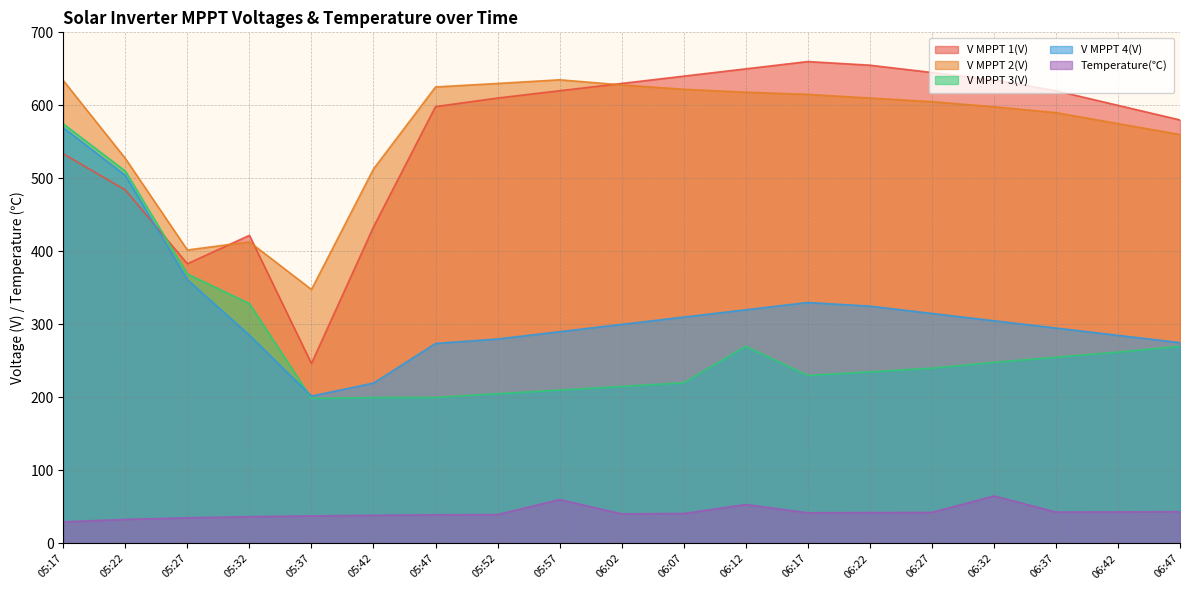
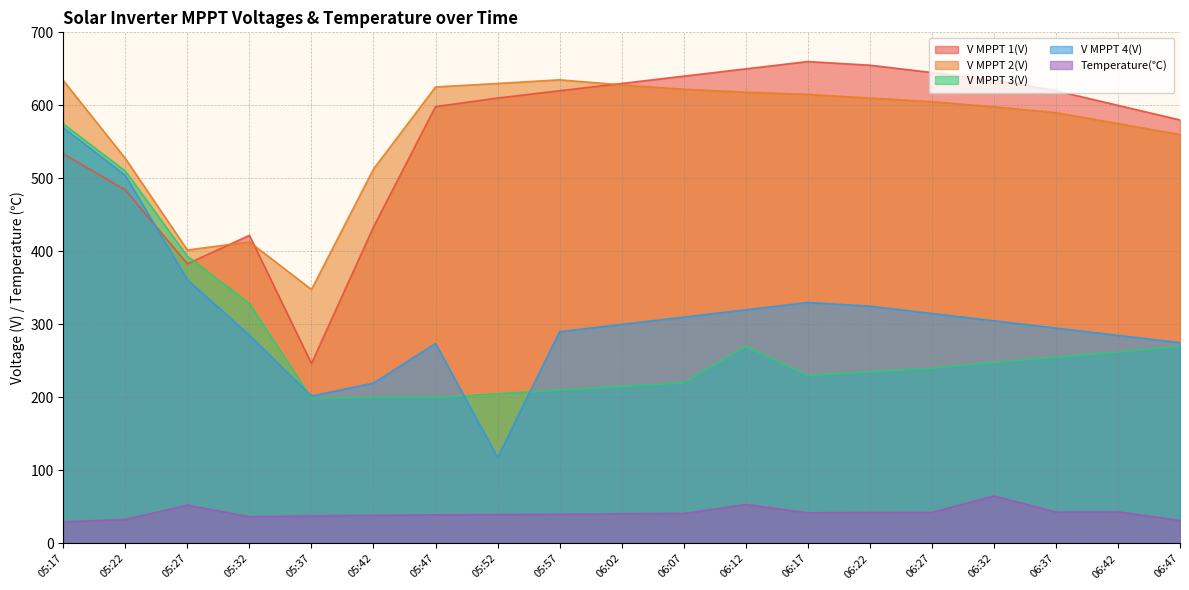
V MPPT 3(V), 05:27: 370 -> 390
Temperature(℃), 05:27: 40 -> 50
V MPPT 4(V), 05:52: 280 -> 120
Temperature(℃), 05:57: 60 -> 40
Temperature(℃), 06:47: 40 -> 30
